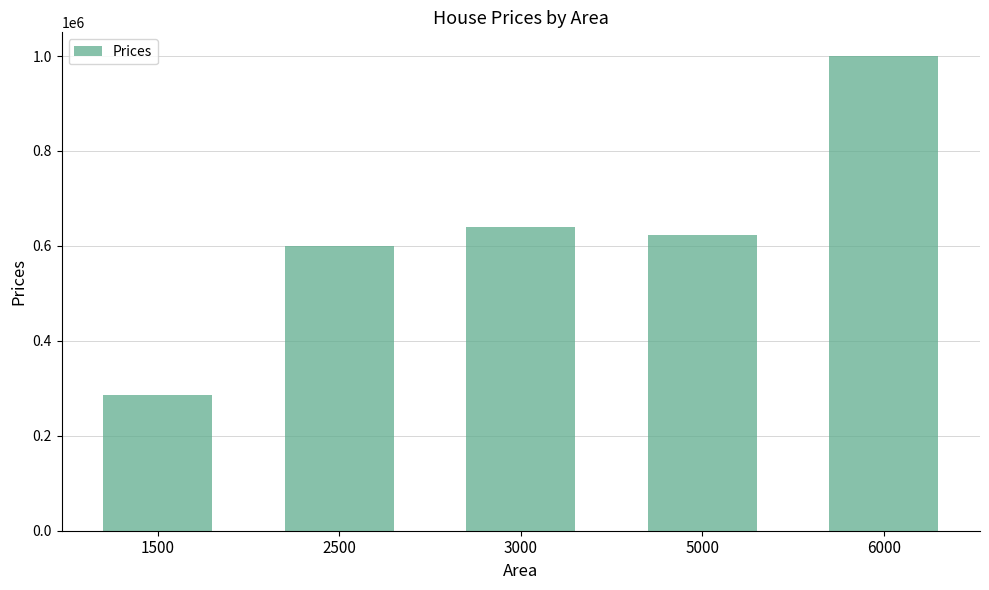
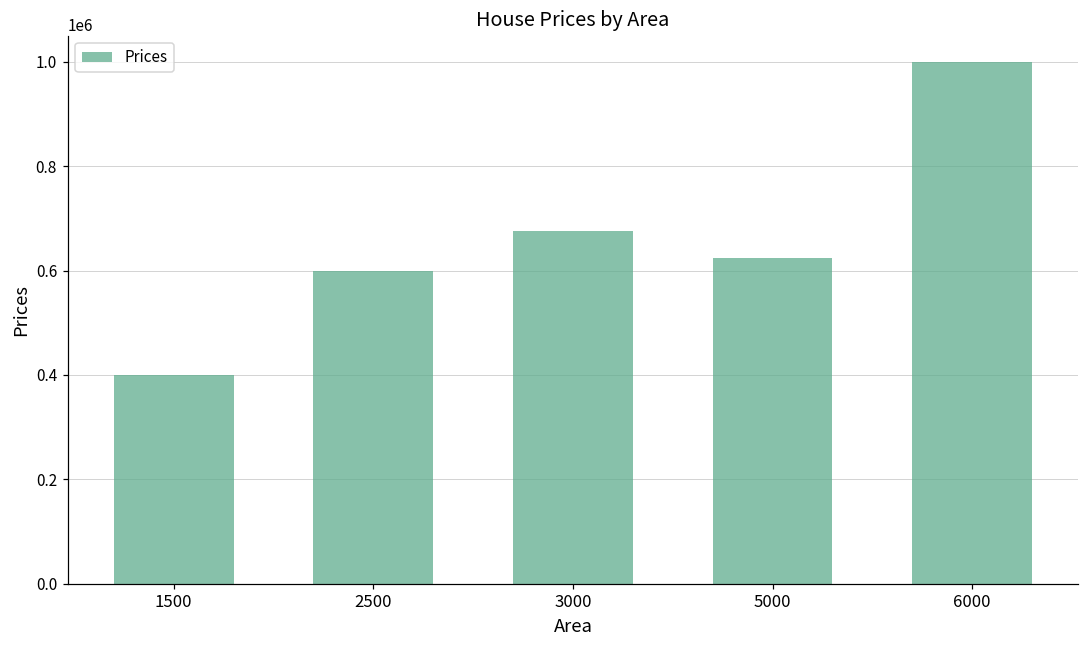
1500: 290000 -> 400000
3000: 640000 -> 680000
